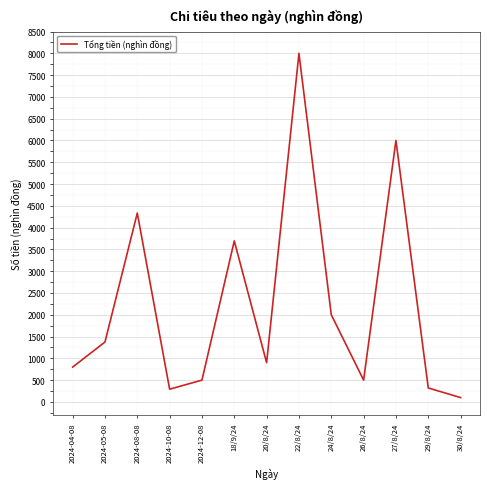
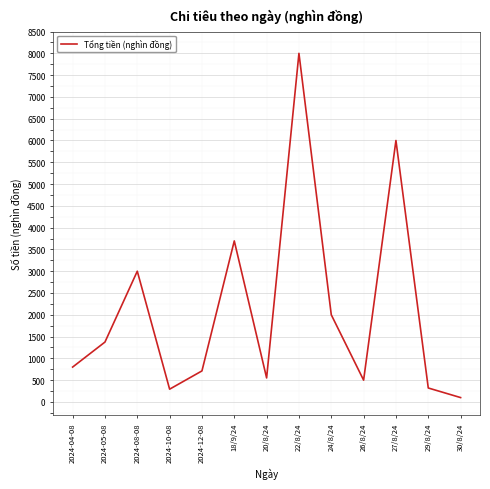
2024-08-08: 4300 -> 3000
2024-12-08: 500 -> 700
20/8/24: 900 -> 600
